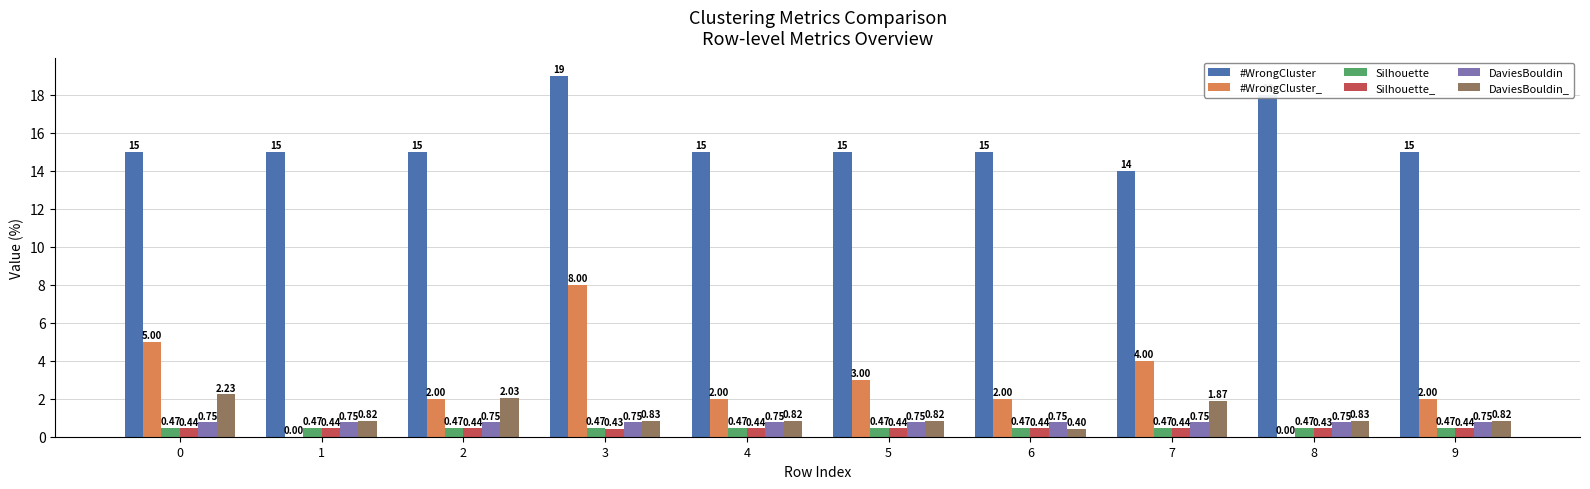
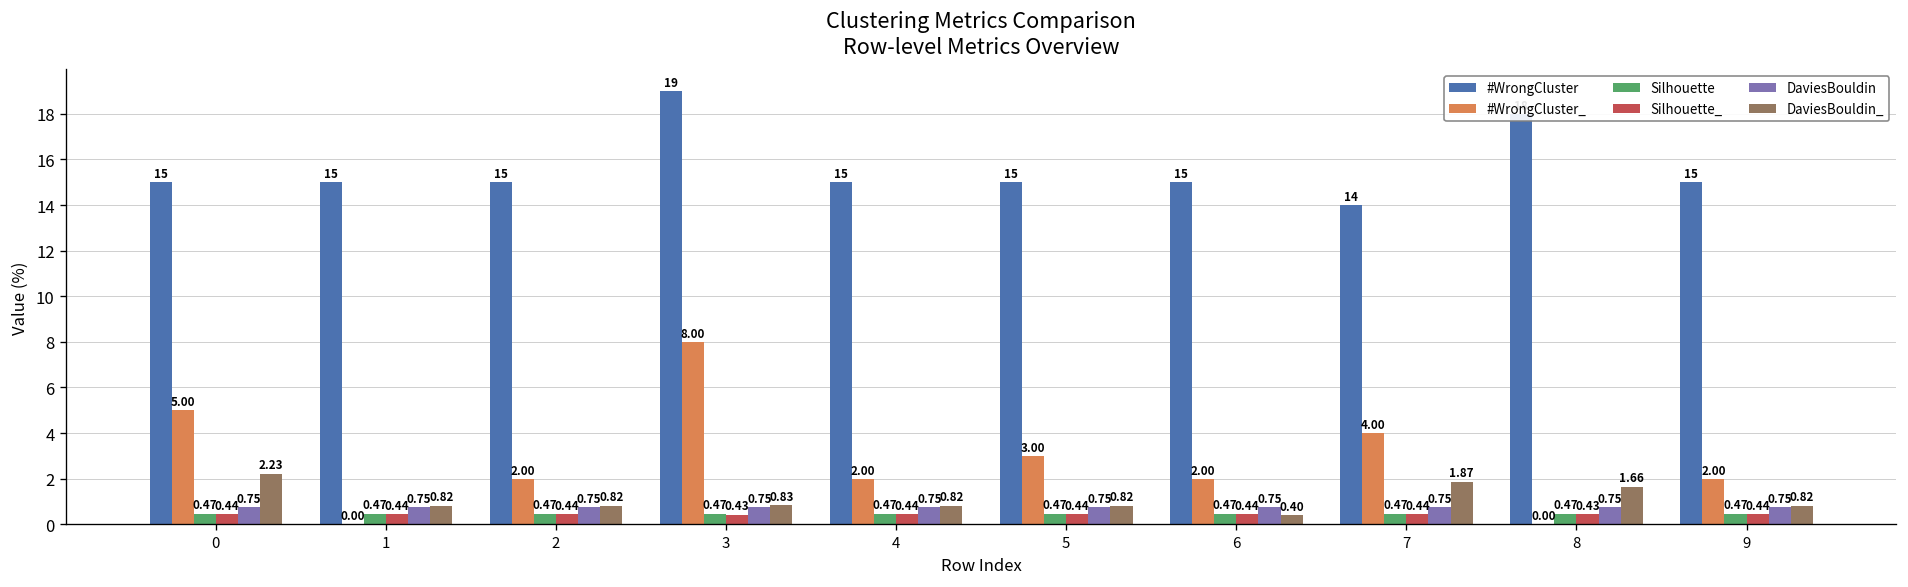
DaviesBouldin_, 2: 2.03 -> 0.82
DaviesBouldin_, 8: 0.83 -> 1.66
